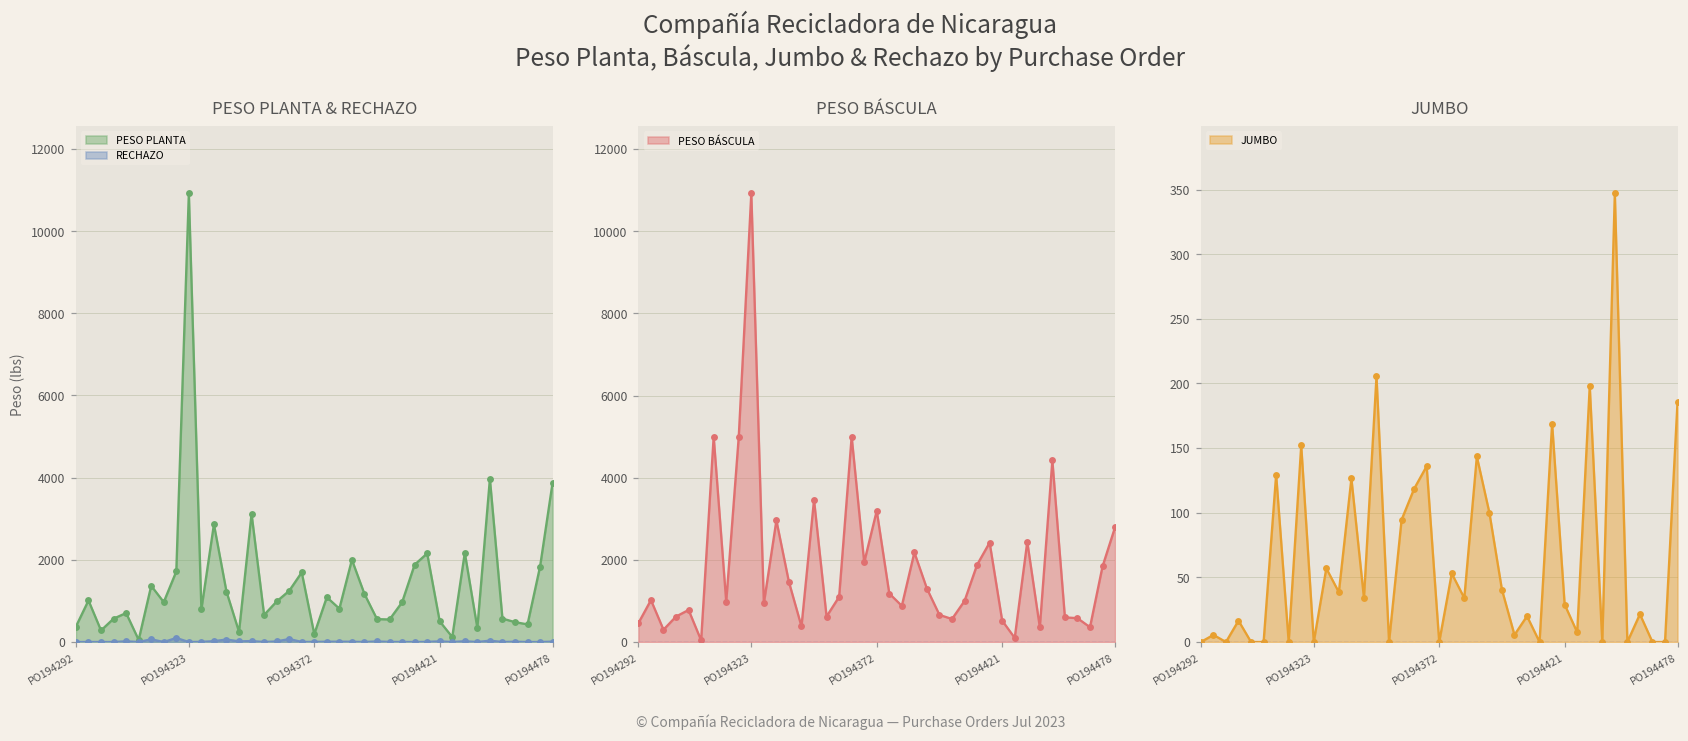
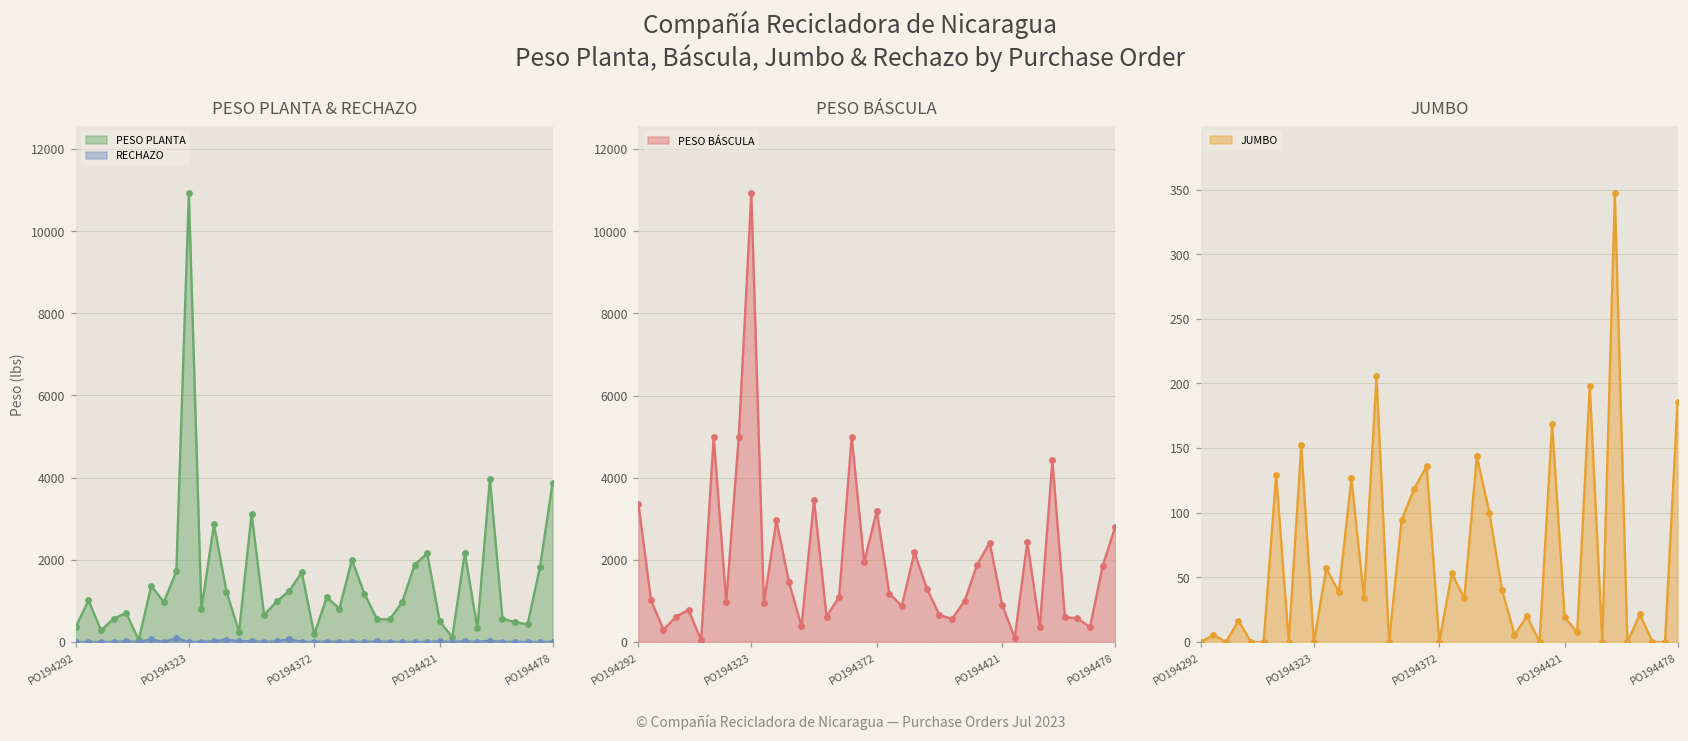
PESO BÁSCULA, PO194292: 500 -> 3400
PESO BÁSCULA, PO194421: 500 -> 900
JUMBO, PO194421: 29 -> 19
